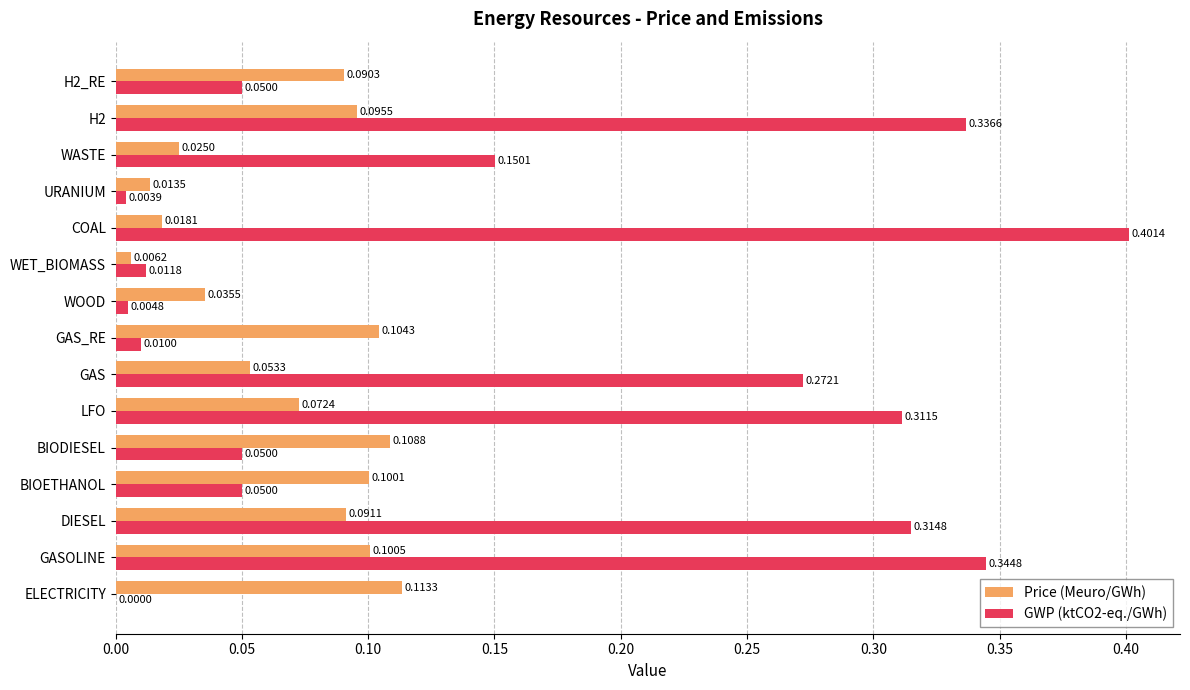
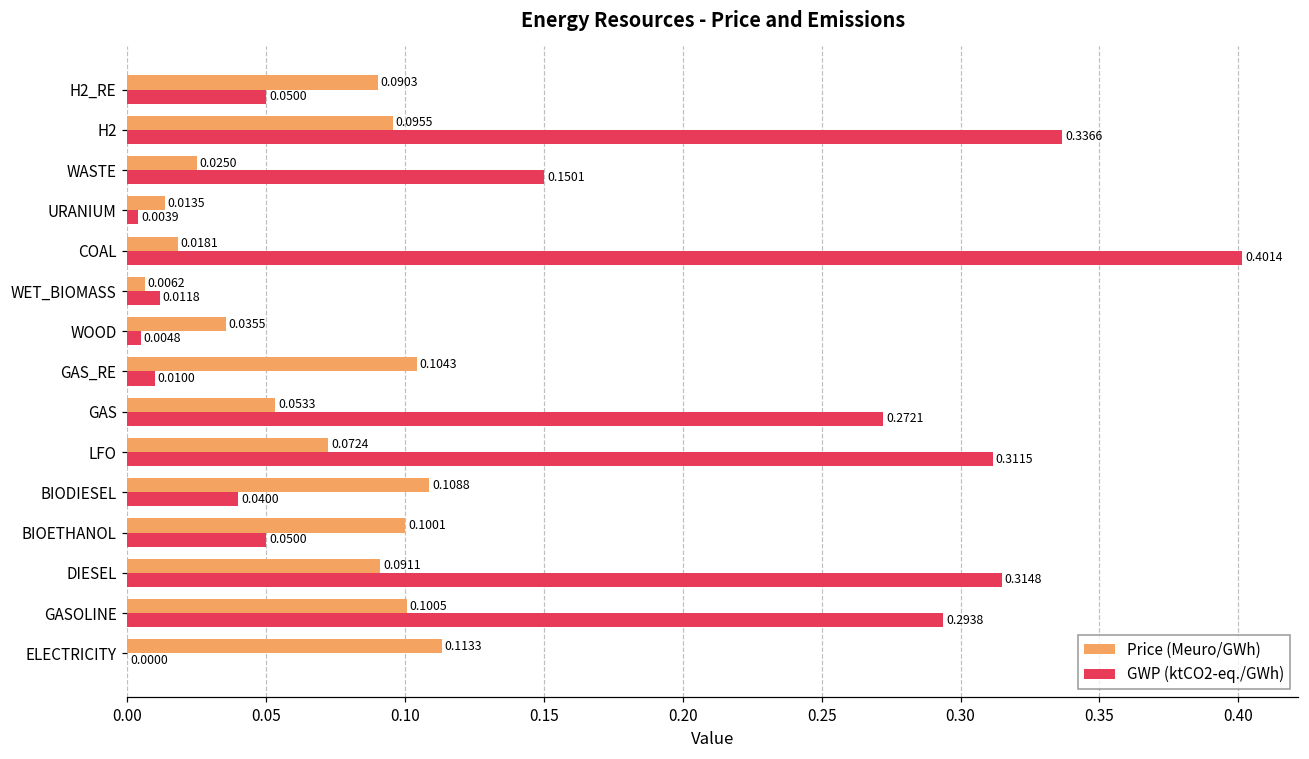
GWP (ktCO2-eq./GWh), BIODIESEL: 0.0500 -> 0.0400
GWP (ktCO2-eq./GWh), GASOLINE: 0.3448 -> 0.2938
